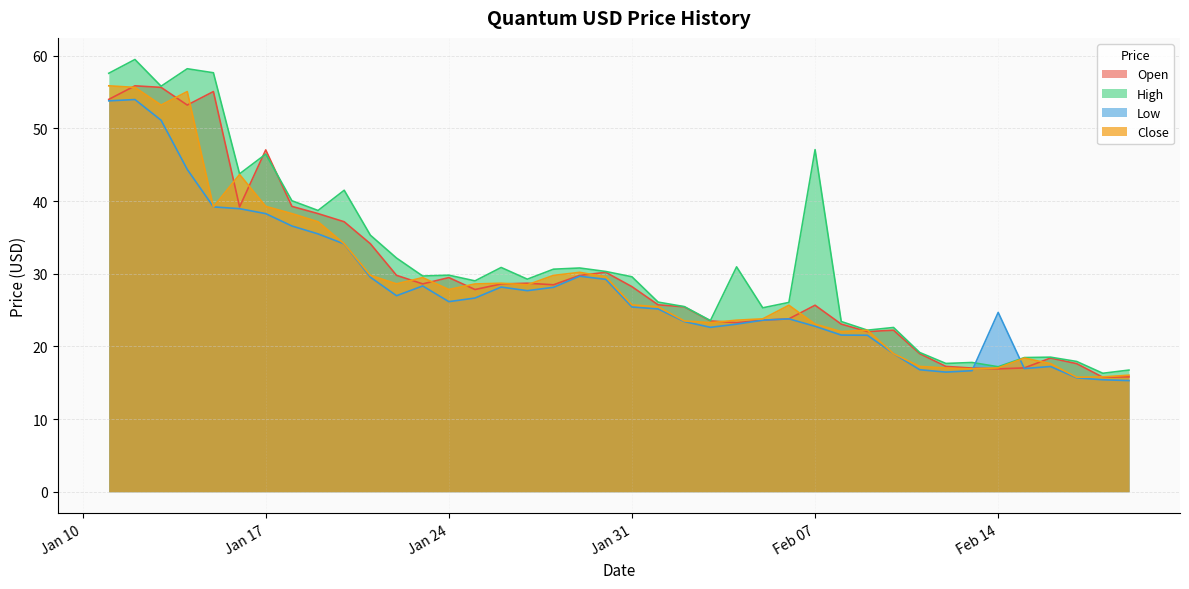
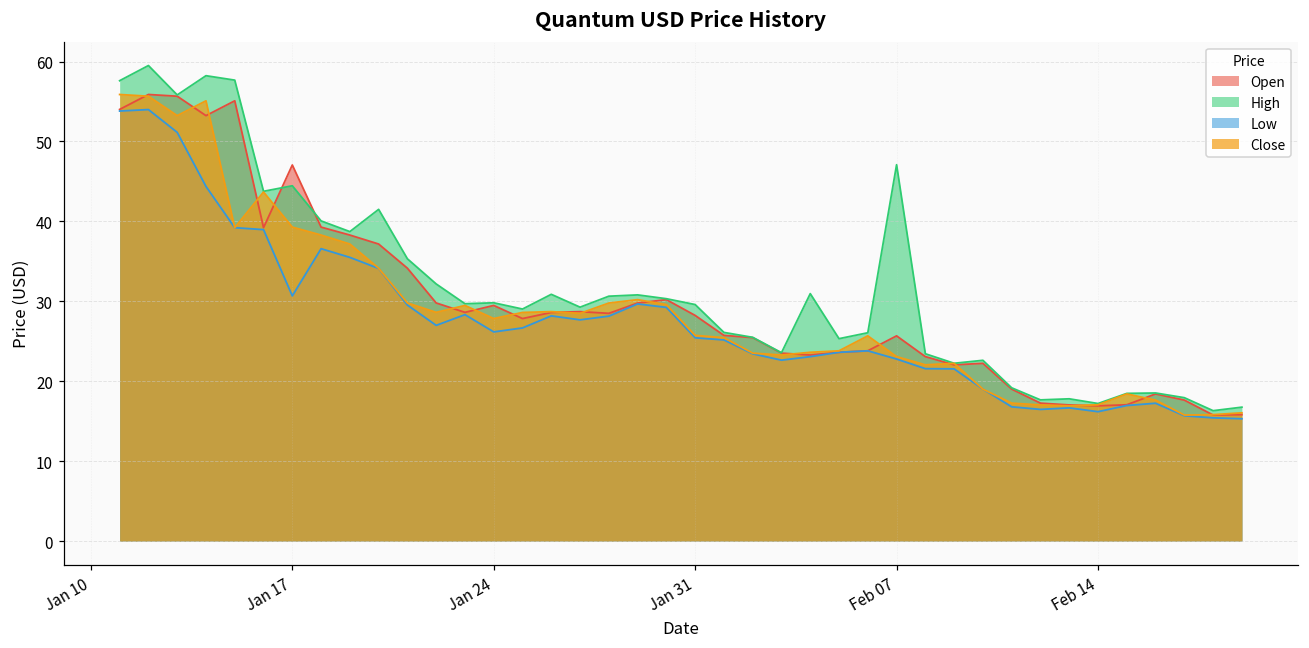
High, Jan 17: 46 -> 44
Low, Jan 17: 38 -> 31
Low, Feb 14: 25 -> 16
